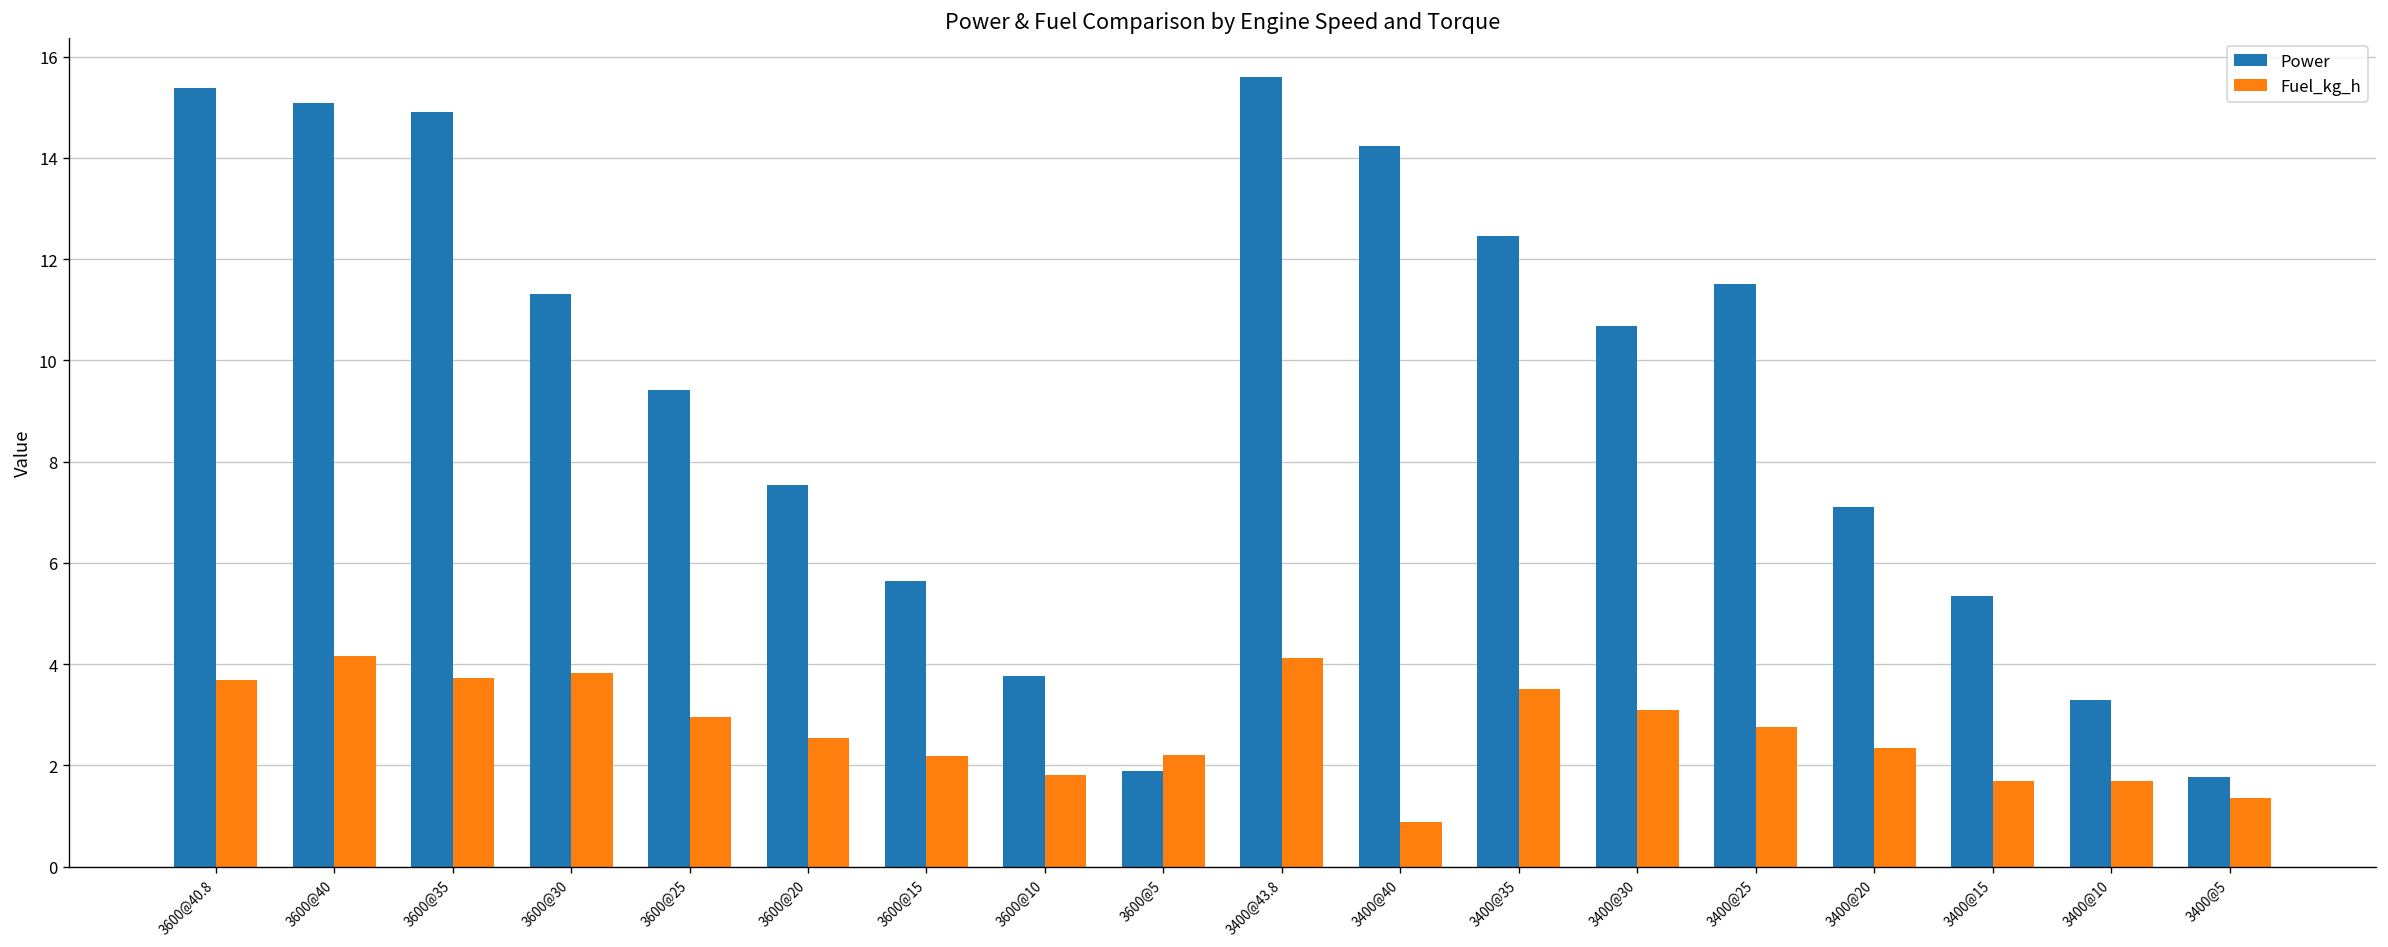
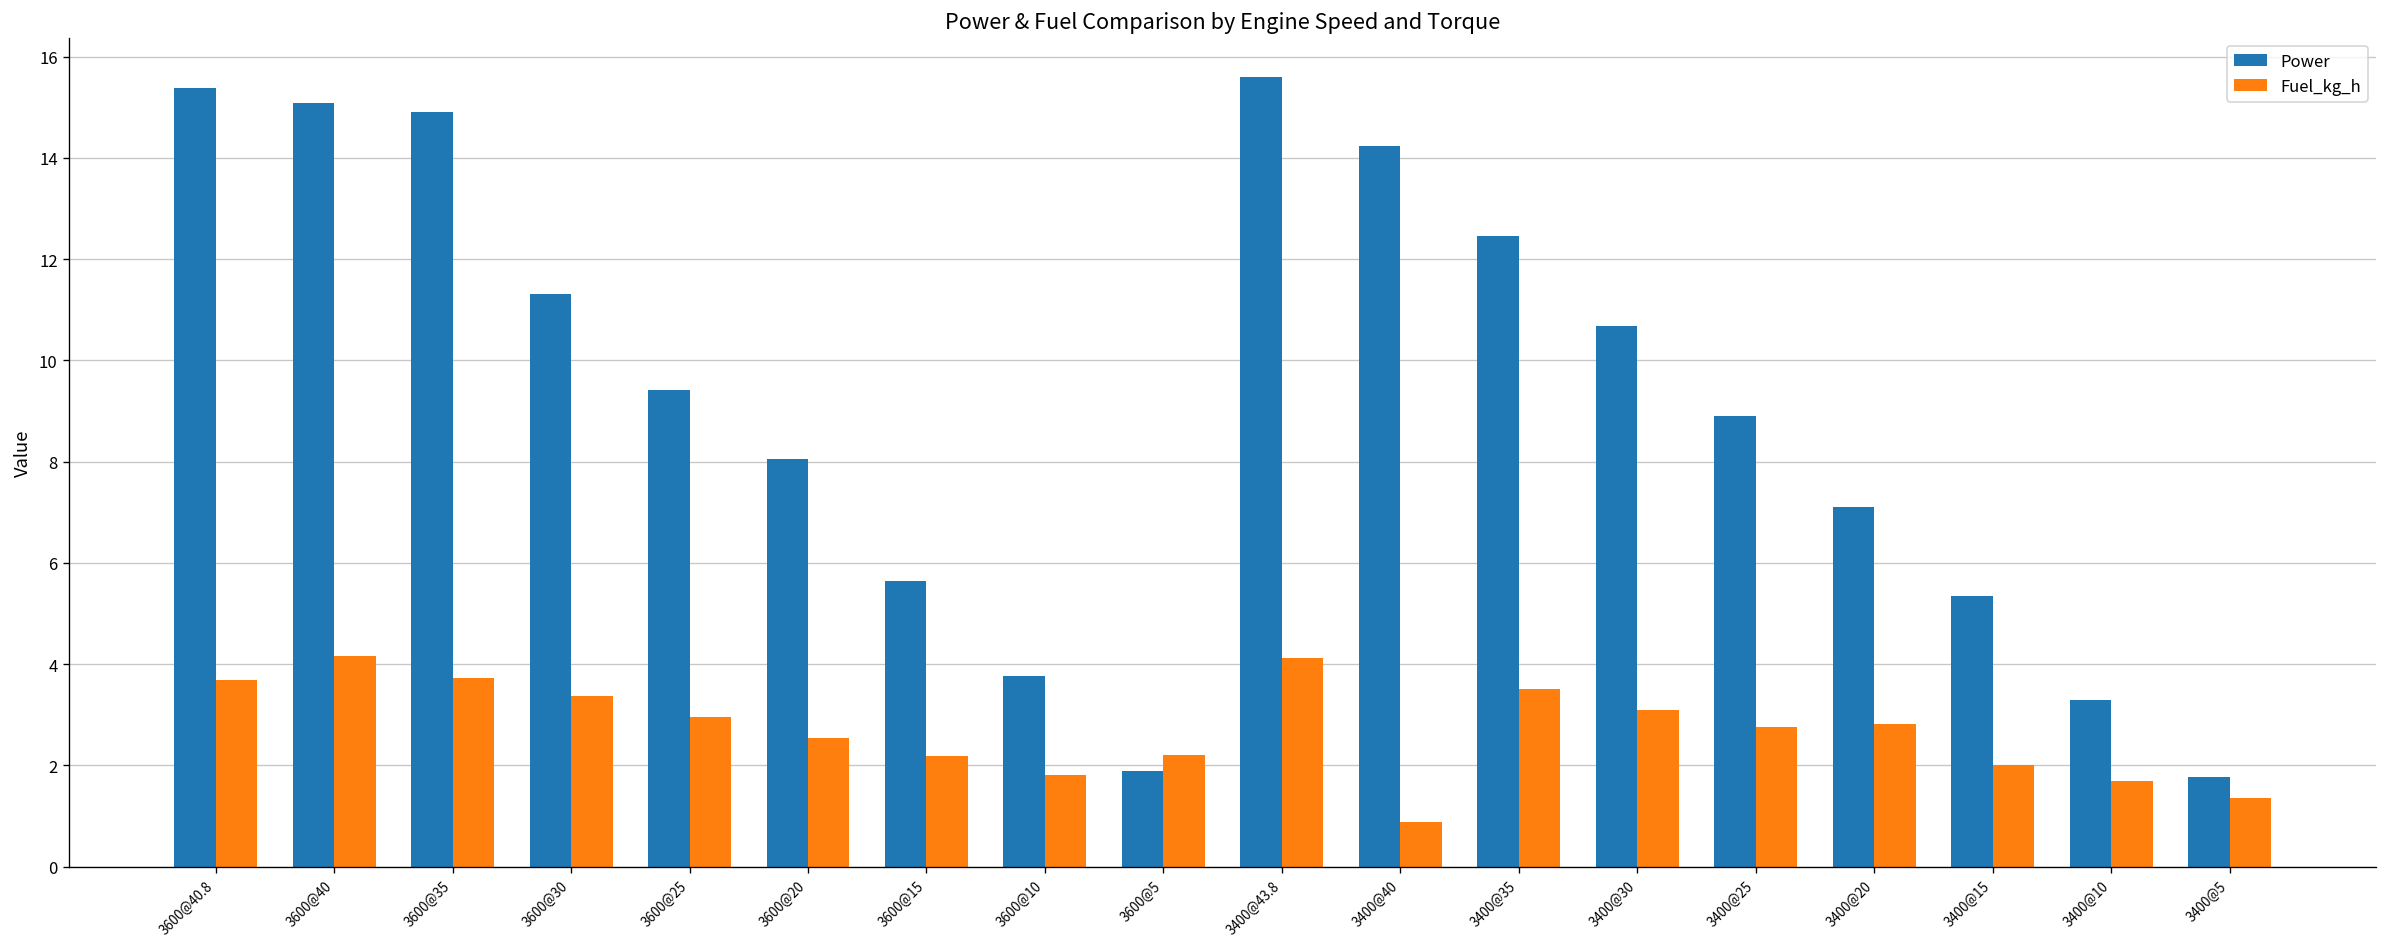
Fuel_kg_h, 3600@30: 3.8 -> 3.4
Power, 3600@20: 7.5 -> 8.1
Power, 3400@25: 11.5 -> 8.9
Fuel_kg_h, 3400@20: 2.3 -> 2.8
Fuel_kg_h, 3400@15: 1.7 -> 2.0
